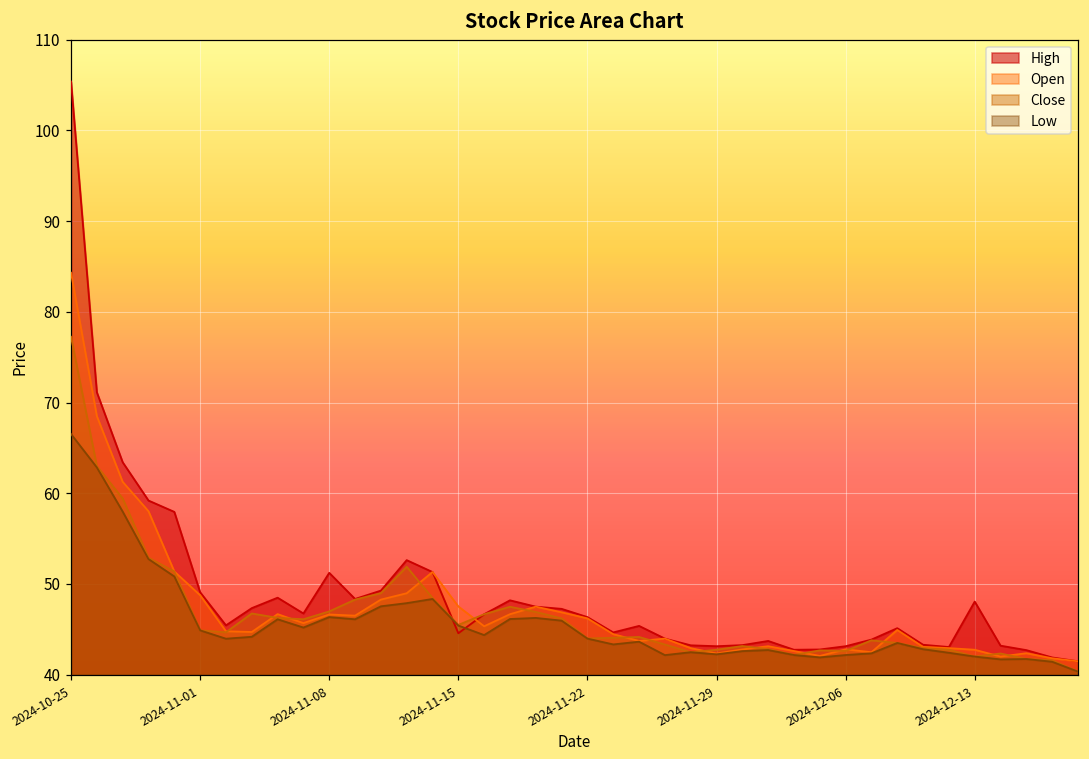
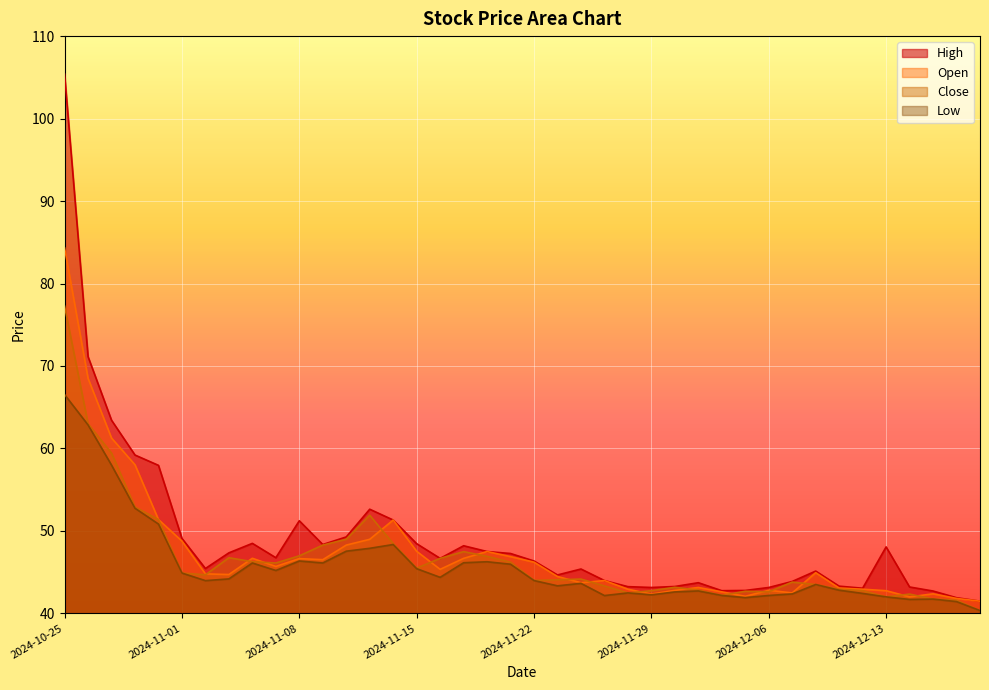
High, 2024-11-15: 45 -> 48
